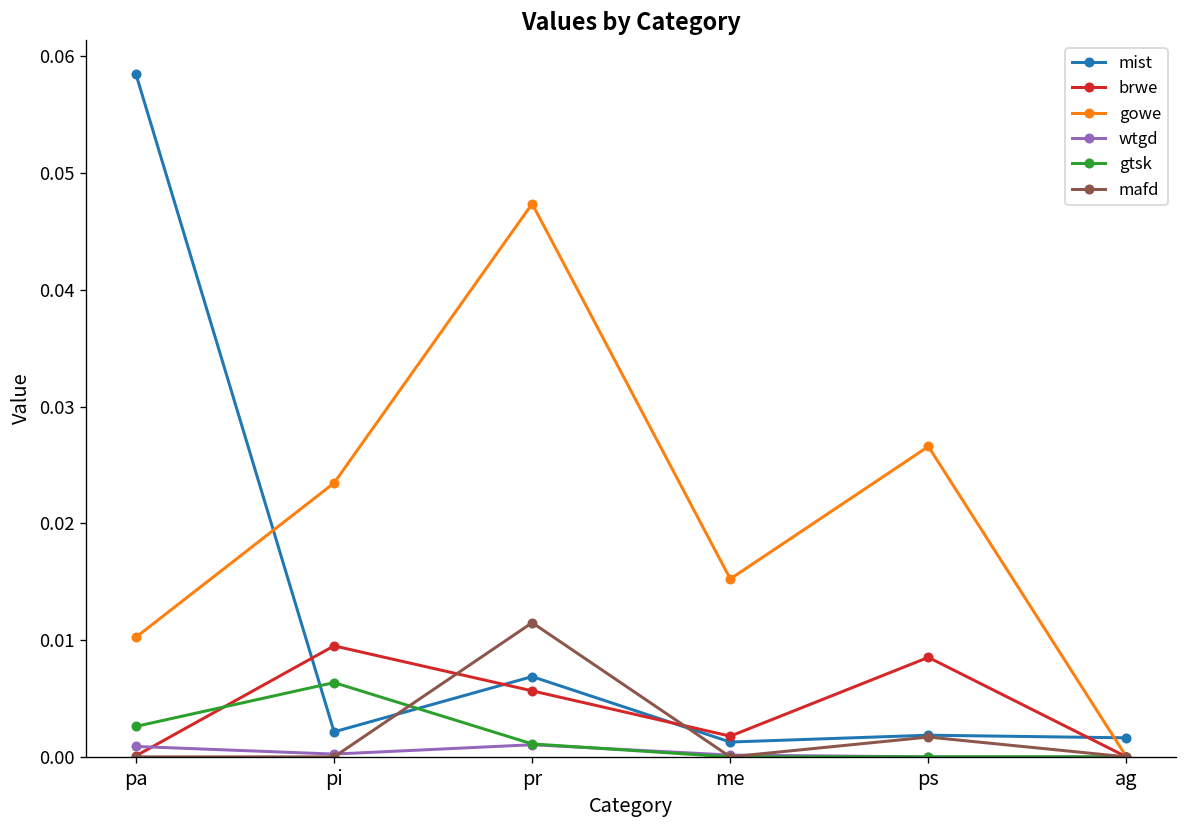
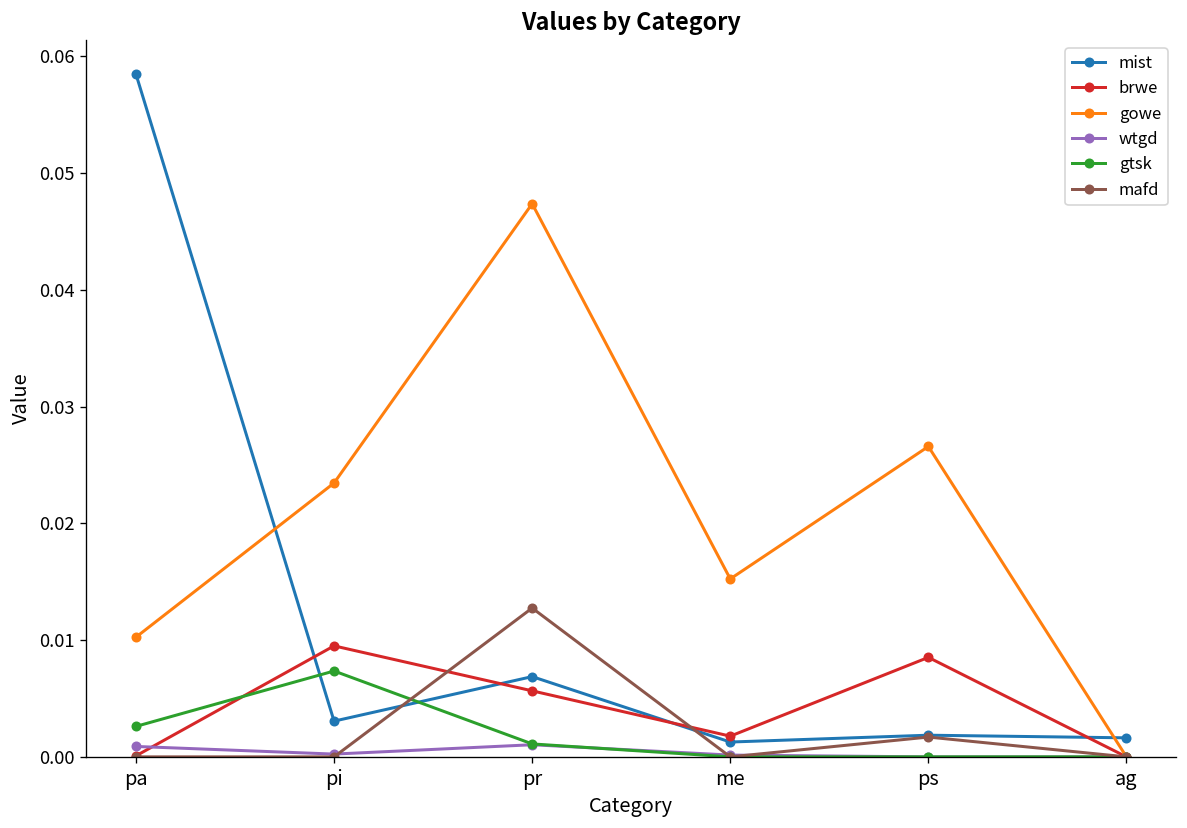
mist, pi: 0.002 -> 0.003
gtsk, pi: 0.006 -> 0.007
mafd, pr: 0.011 -> 0.013
